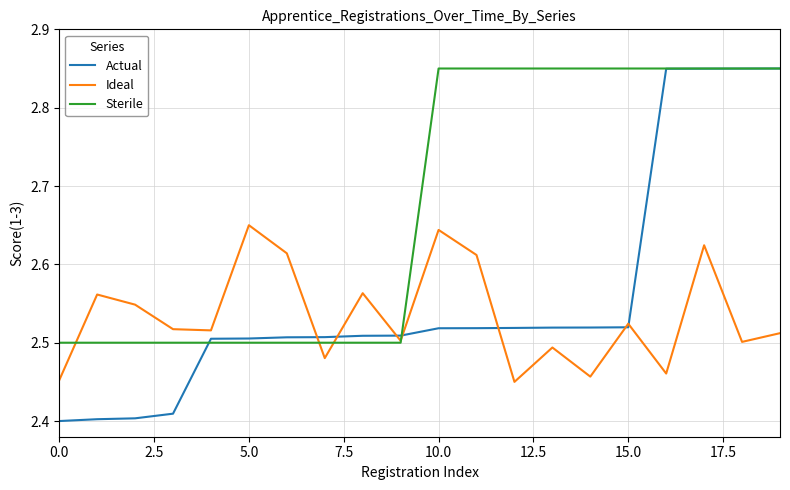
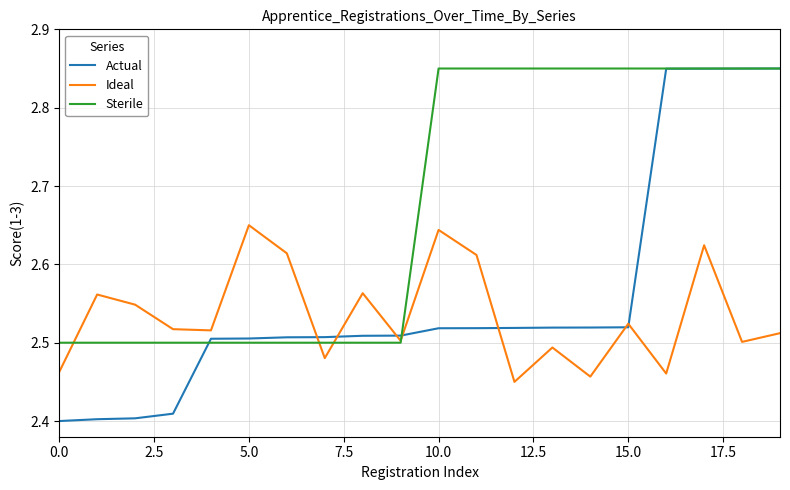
Ideal, 0.0: 2.45 -> 2.46
